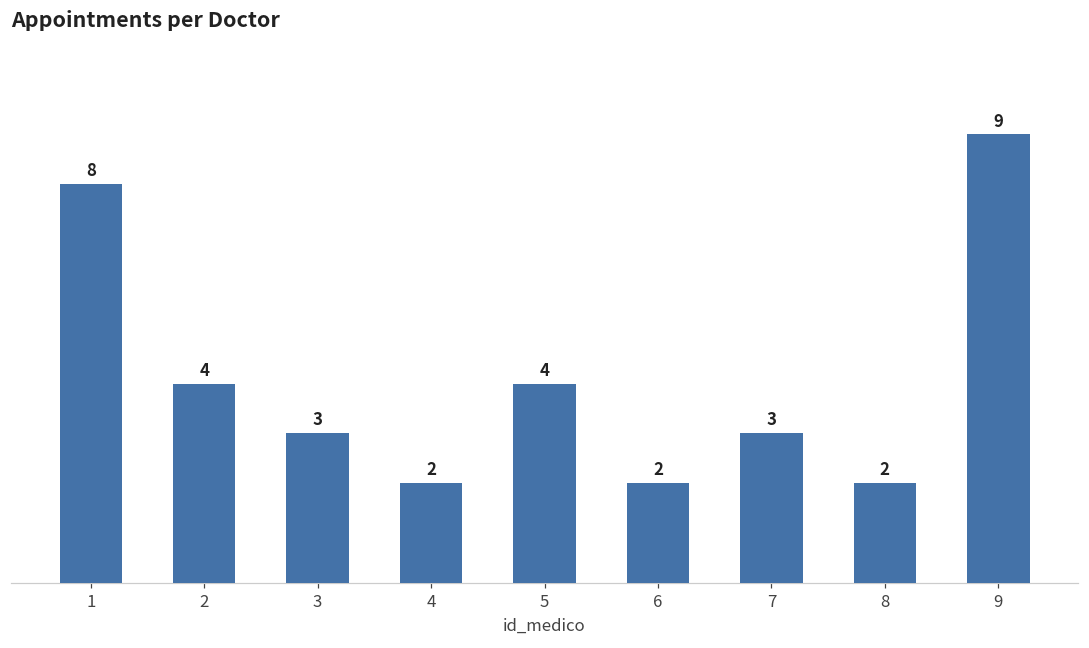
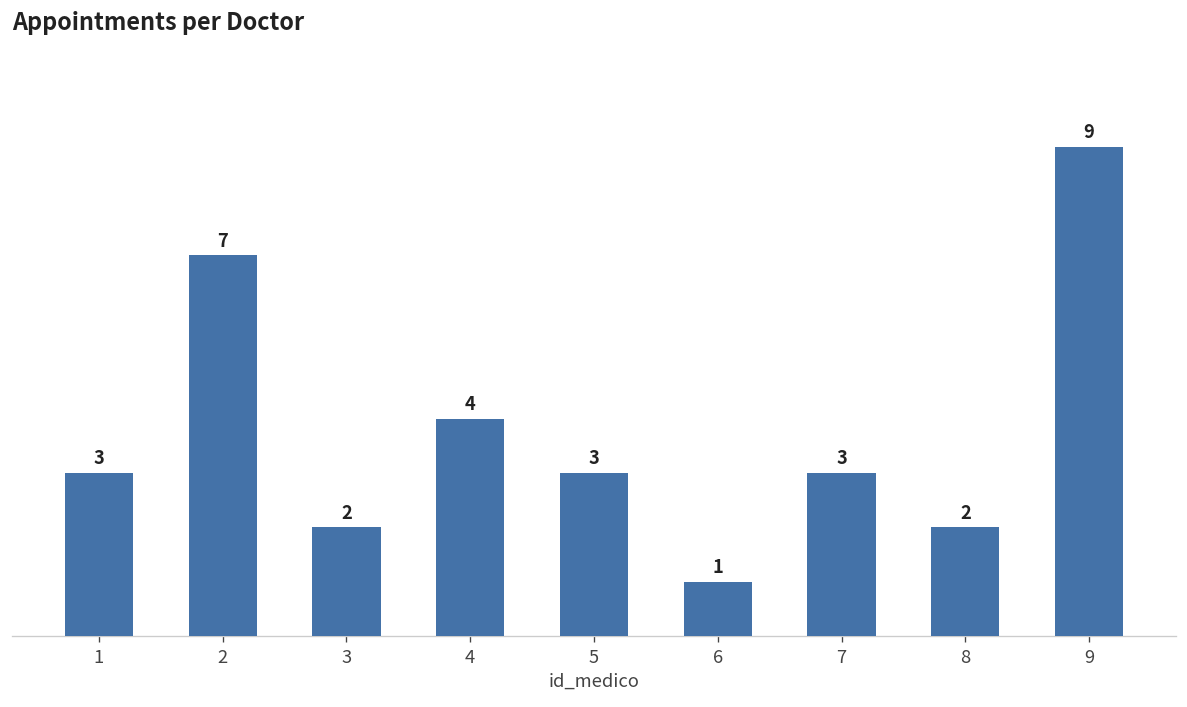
1: 8 -> 3
2: 4 -> 7
3: 3 -> 2
4: 2 -> 4
5: 4 -> 3
6: 2 -> 1
